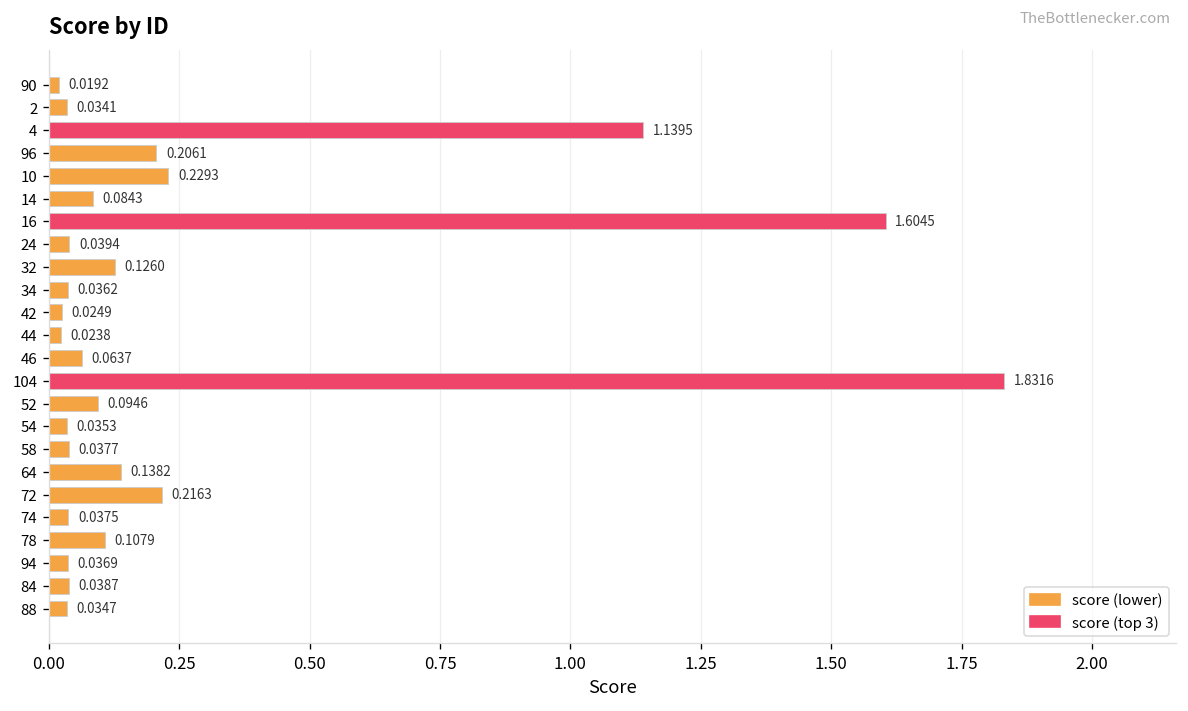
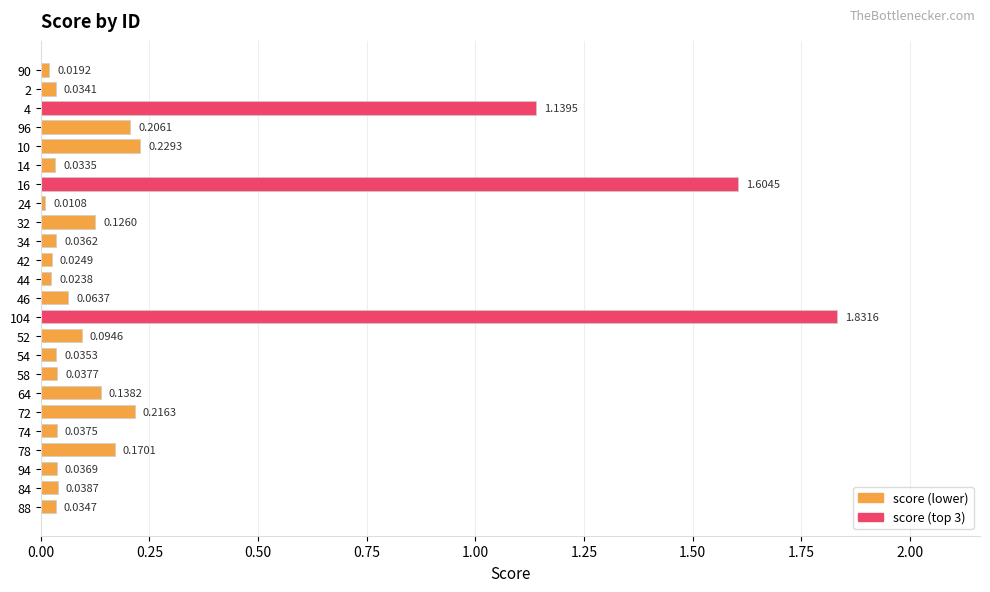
14: 0.0843 -> 0.0335
24: 0.0394 -> 0.0108
78: 0.1079 -> 0.1701
